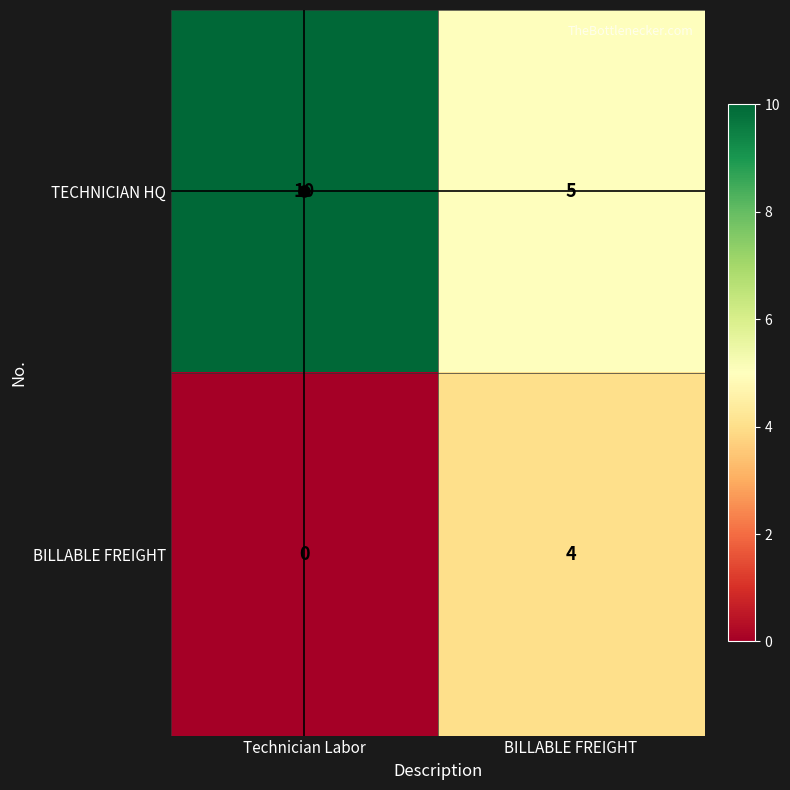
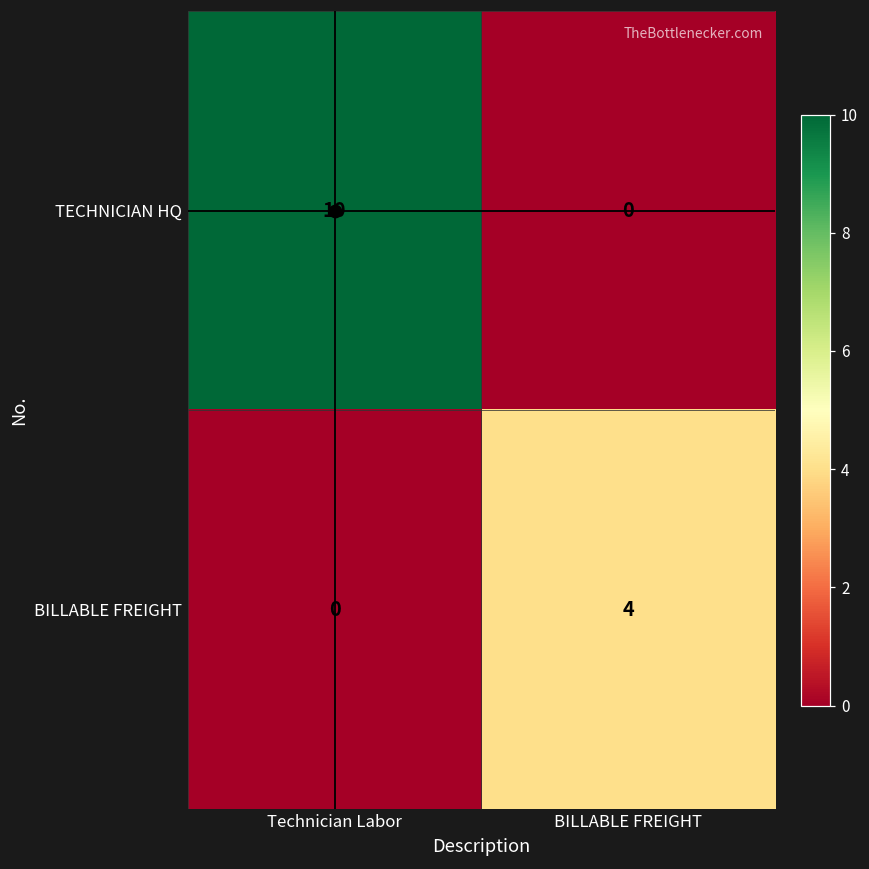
TECHNICIAN HQ, BILLABLE FREIGHT: 5 -> 0
